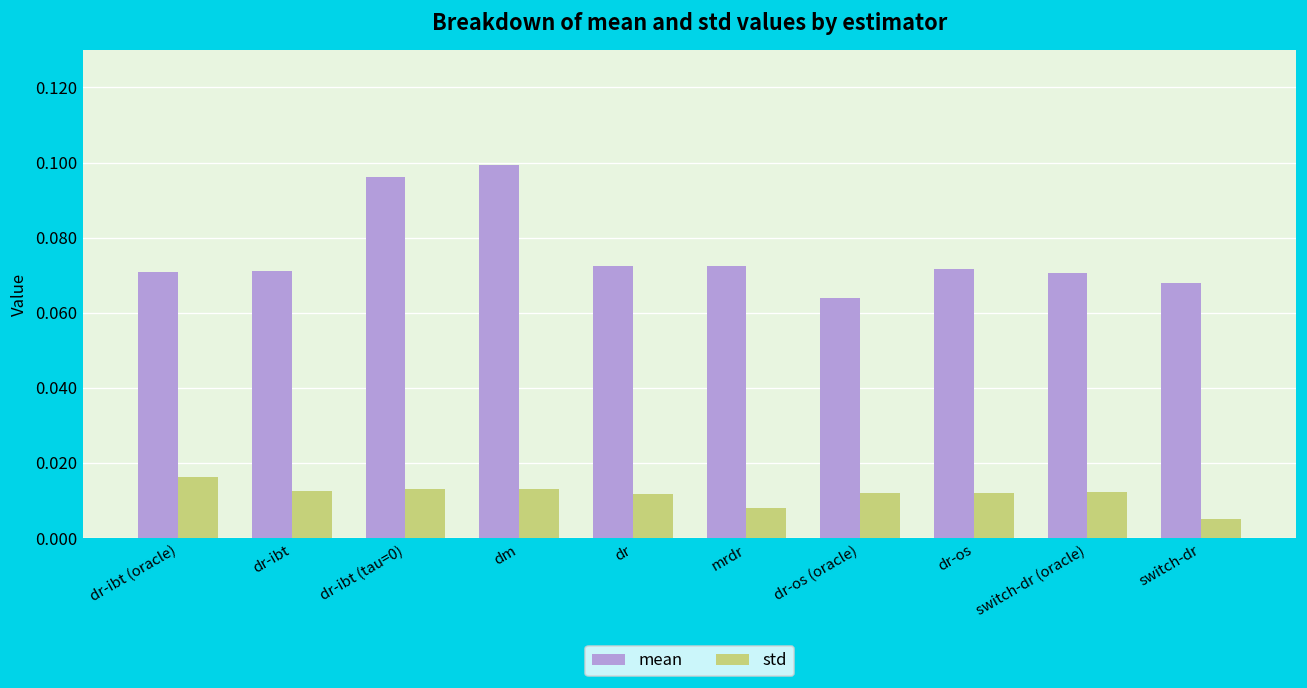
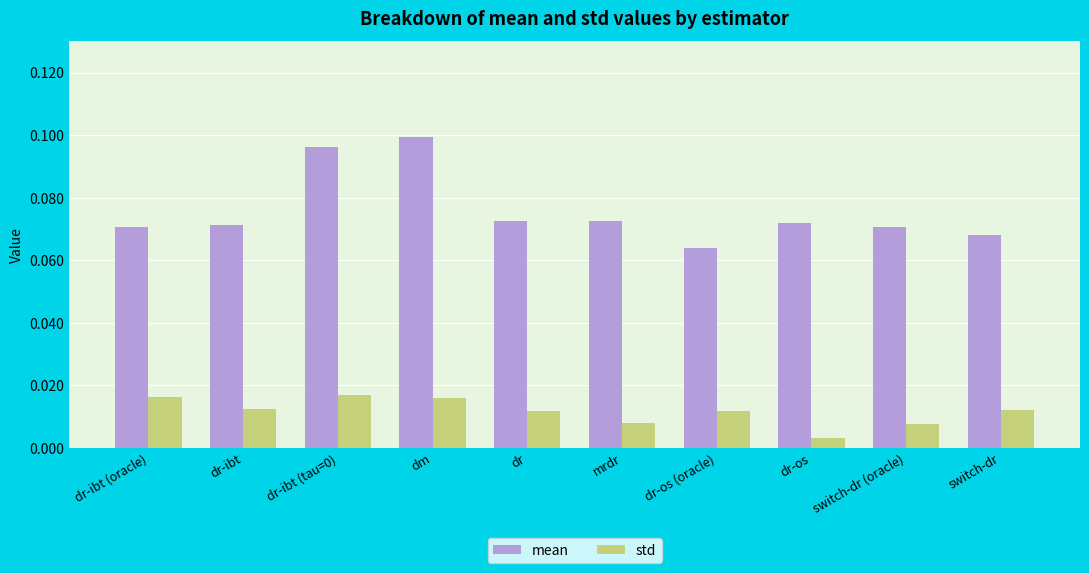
std, dr-ibt (tau=0): 0.013 -> 0.017
std, dm: 0.013 -> 0.016
std, dr-os: 0.012 -> 0.003
std, switch-dr (oracle): 0.012 -> 0.008
std, switch-dr: 0.005 -> 0.012
